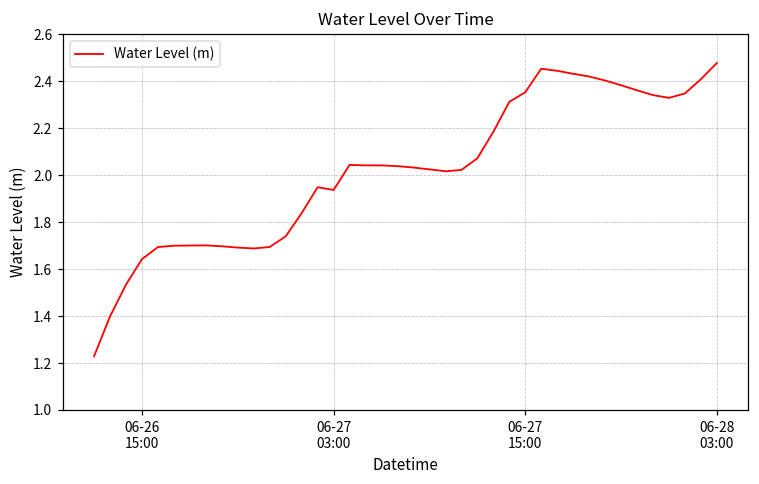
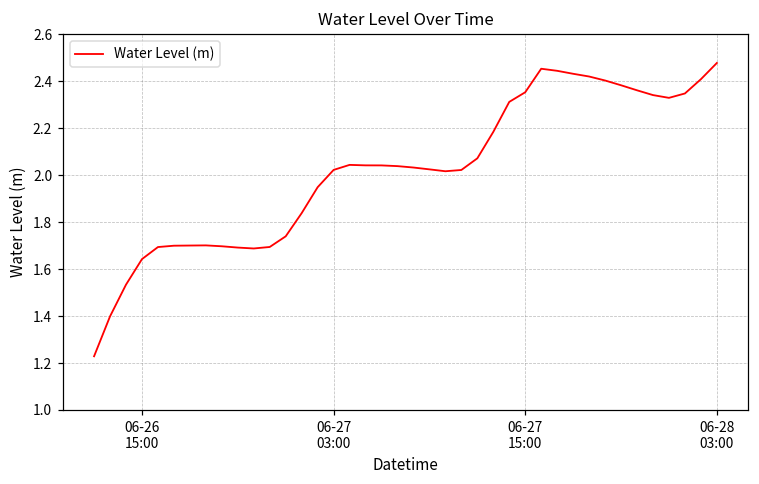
06-27 03:00: 1.94 -> 2.02
